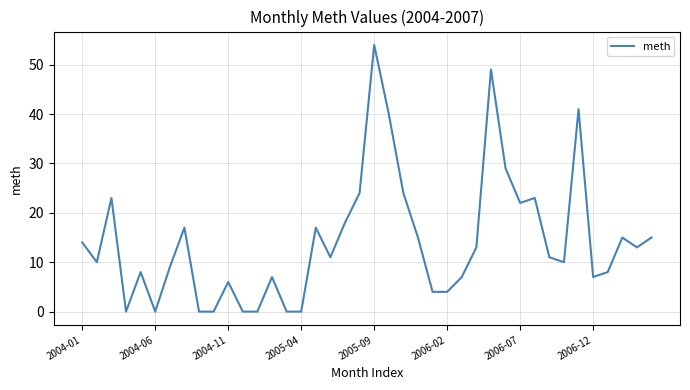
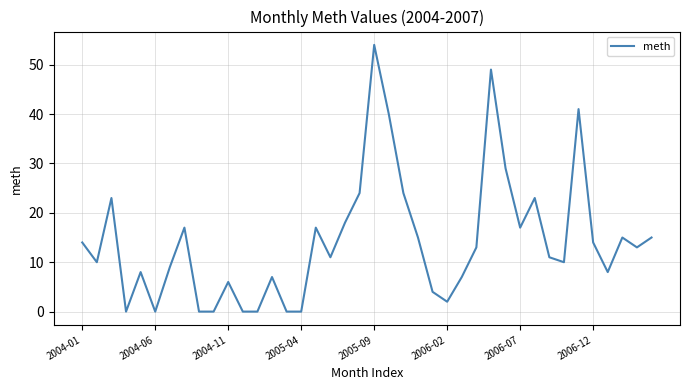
2006-02: 4 -> 2
2006-07: 22 -> 17
2006-12: 7 -> 14
